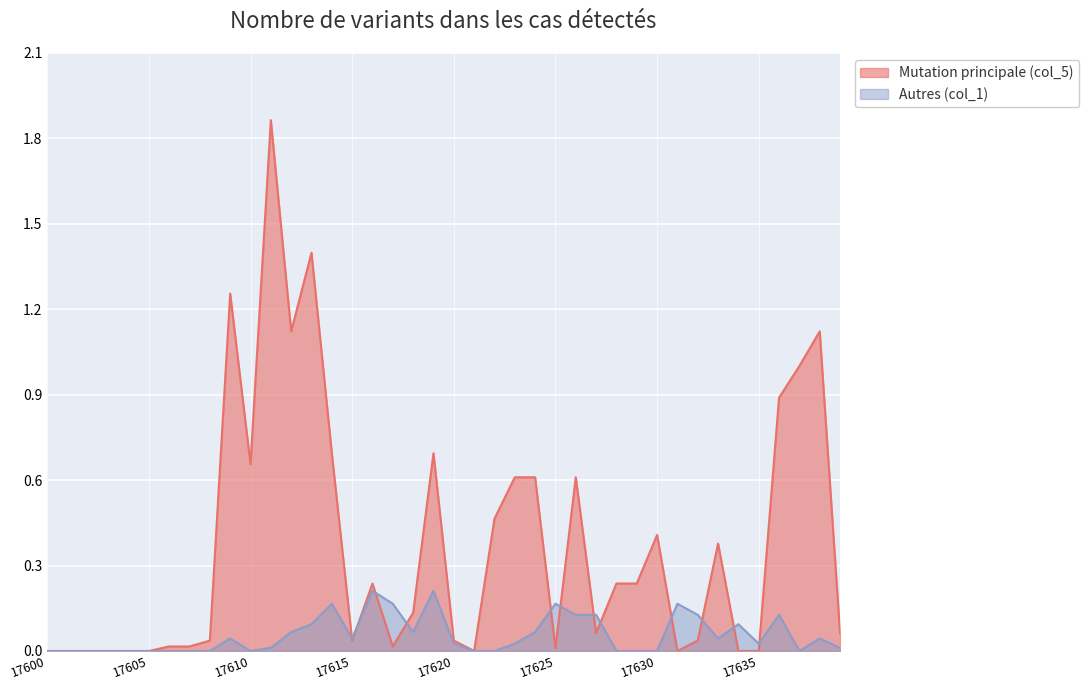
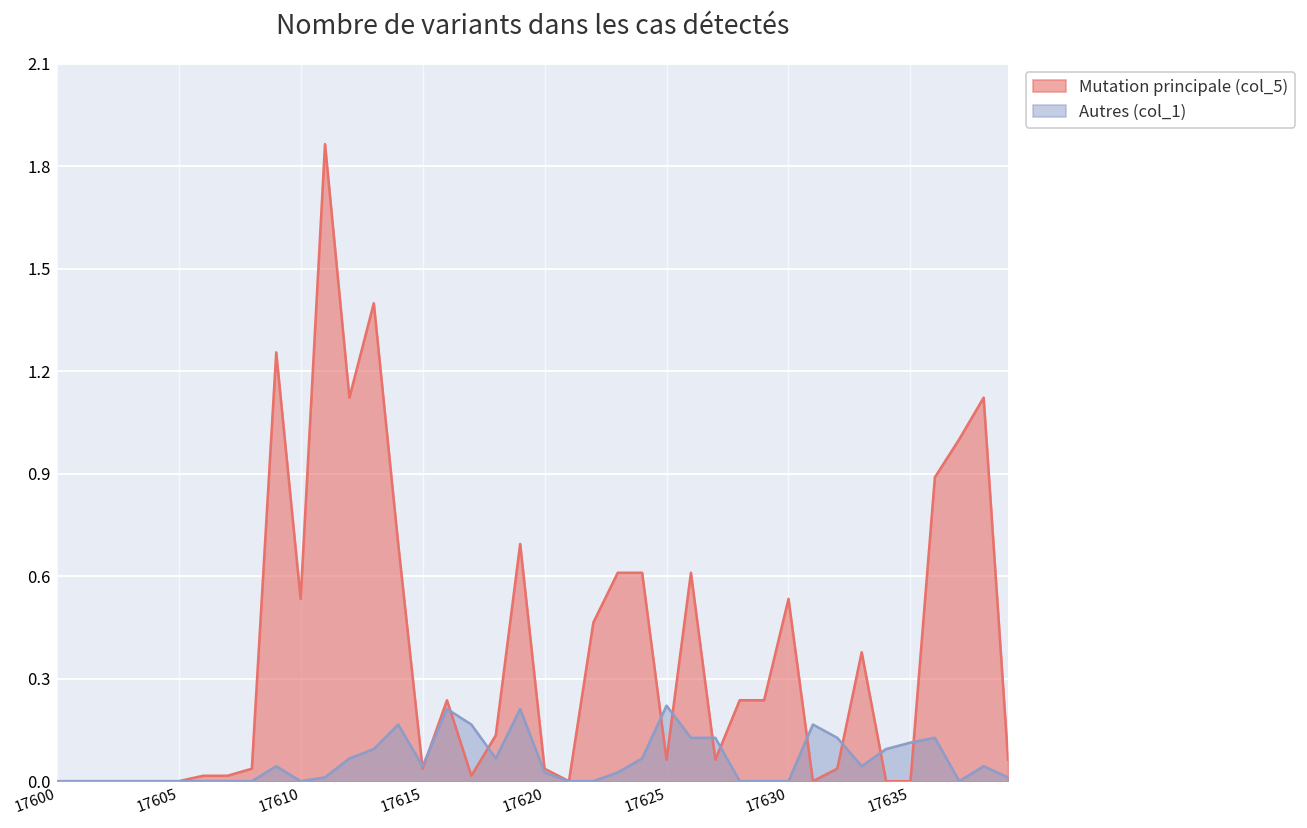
Mutation principale (col_5), 17610: 0.66 -> 0.53
Mutation principale (col_5), 17625: 0.01 -> 0.06
Autres (col_1), 17625: 0.17 -> 0.22
Mutation principale (col_5), 17630: 0.41 -> 0.53
Autres (col_1), 17635: 0.03 -> 0.11
